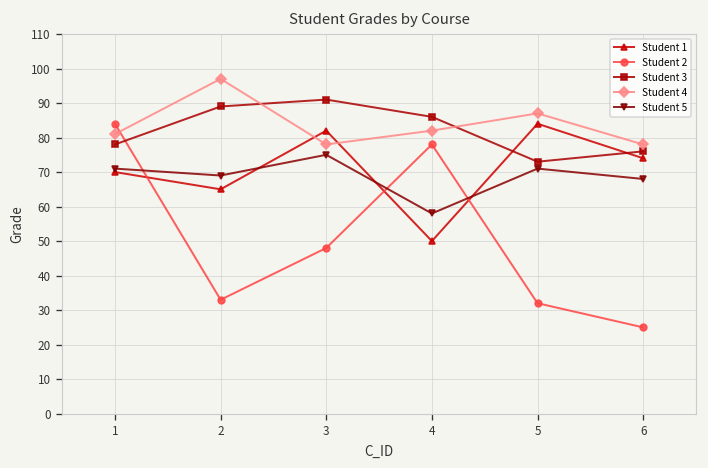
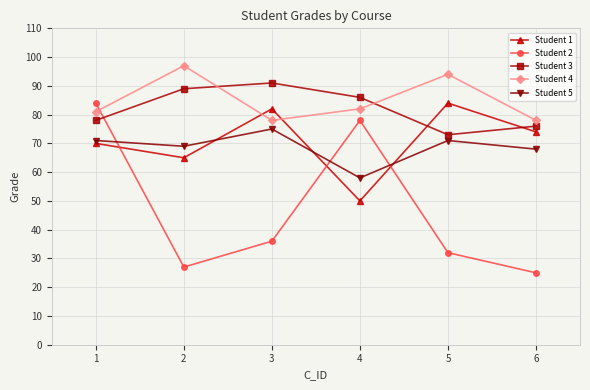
Student 2, 2: 33 -> 27
Student 2, 3: 48 -> 36
Student 4, 5: 87 -> 94
